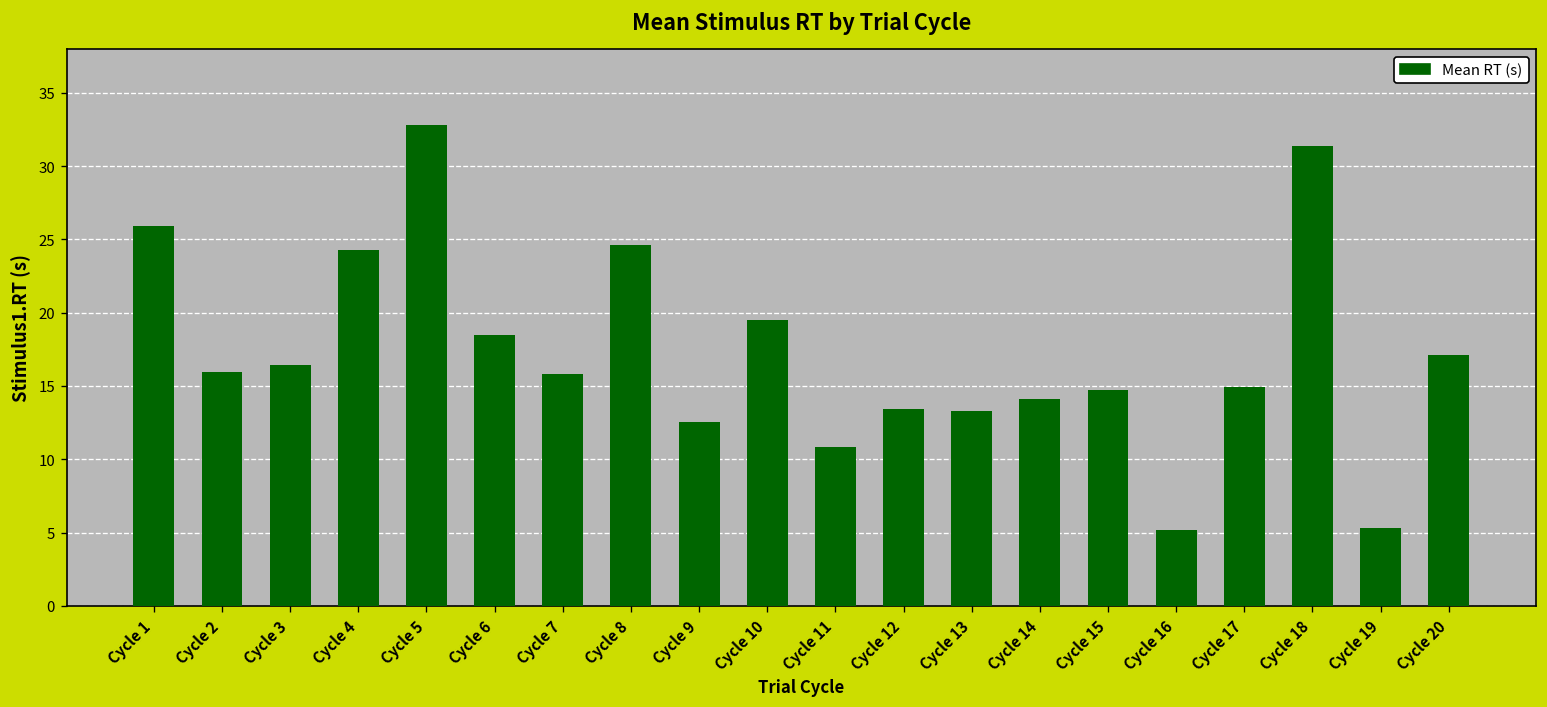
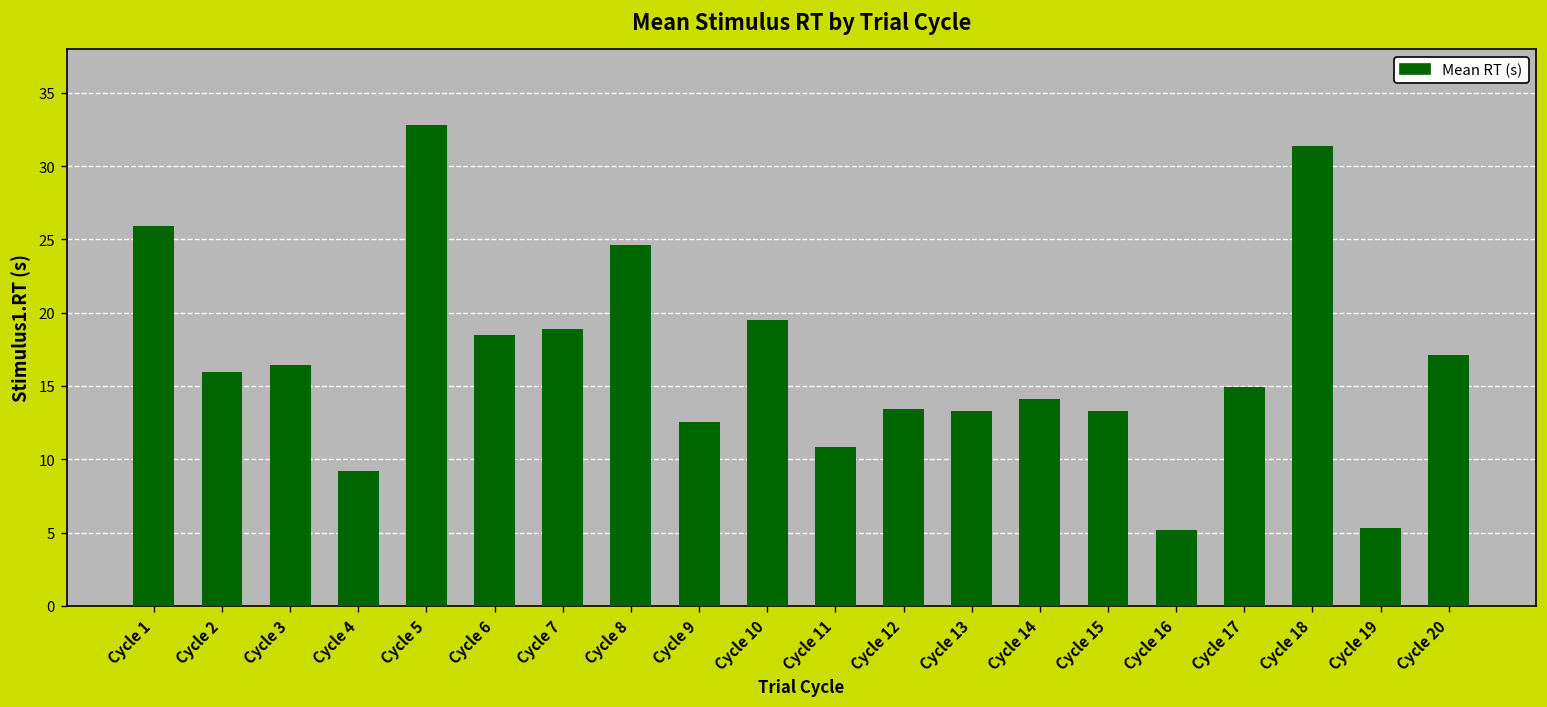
Cycle 4: 24.3 -> 9.2
Cycle 7: 15.8 -> 18.9
Cycle 15: 14.7 -> 13.3
